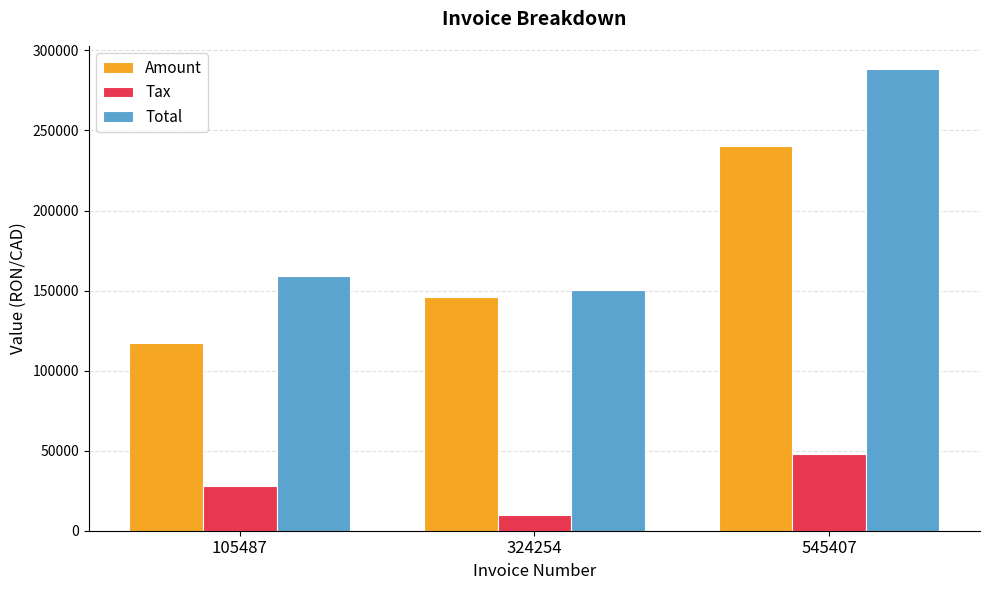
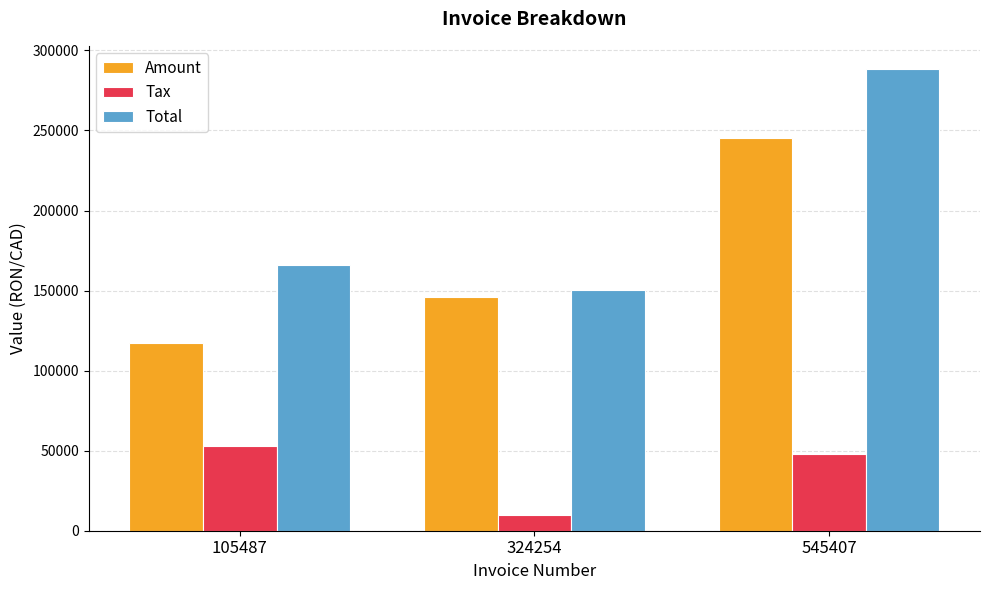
Tax, 105487: 28000 -> 53000
Total, 105487: 159000 -> 166000
Amount, 545407: 240000 -> 246000
